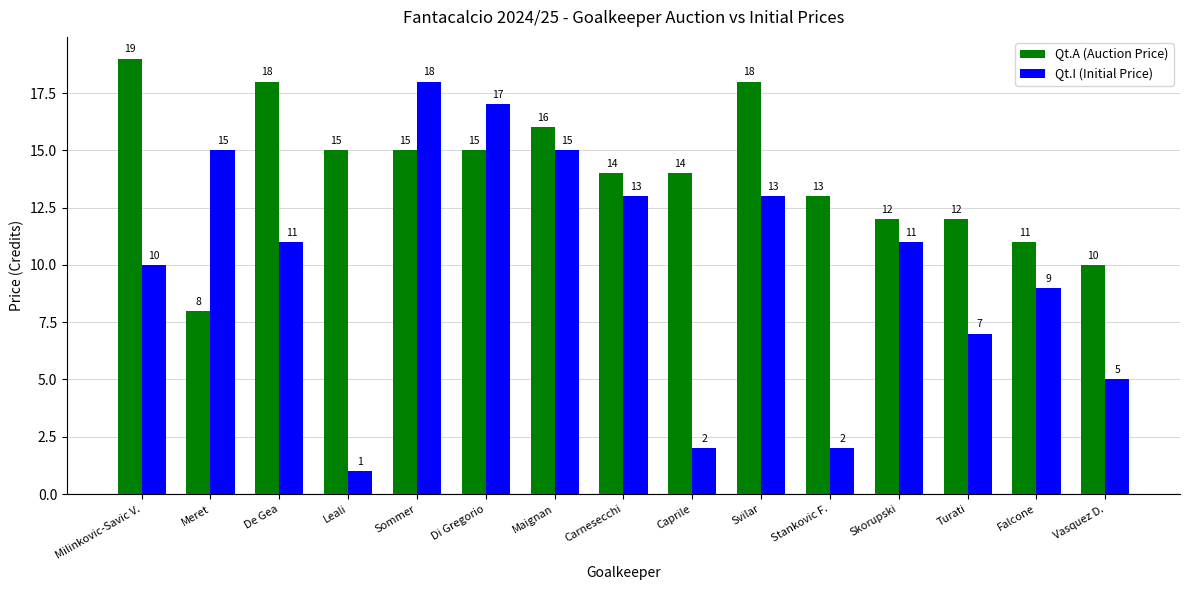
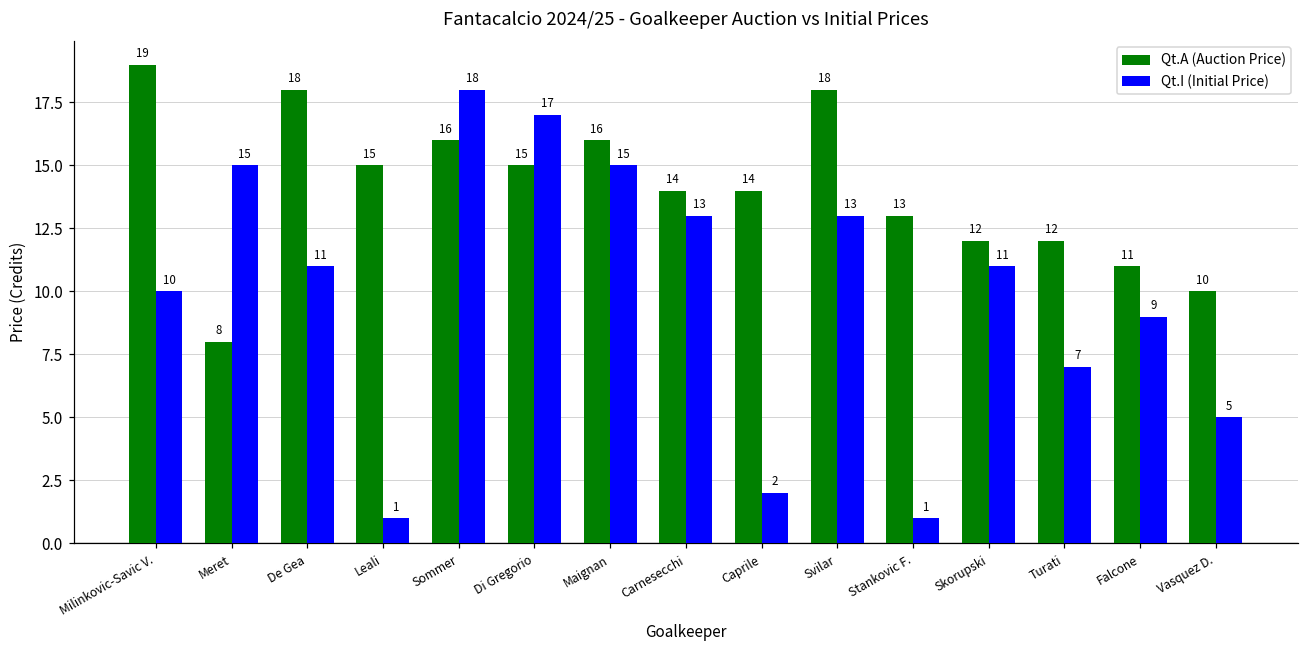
Qt.A (Auction Price), Sommer: 15 -> 16
Qt.I (Initial Price), Stankovic F.: 2 -> 1
